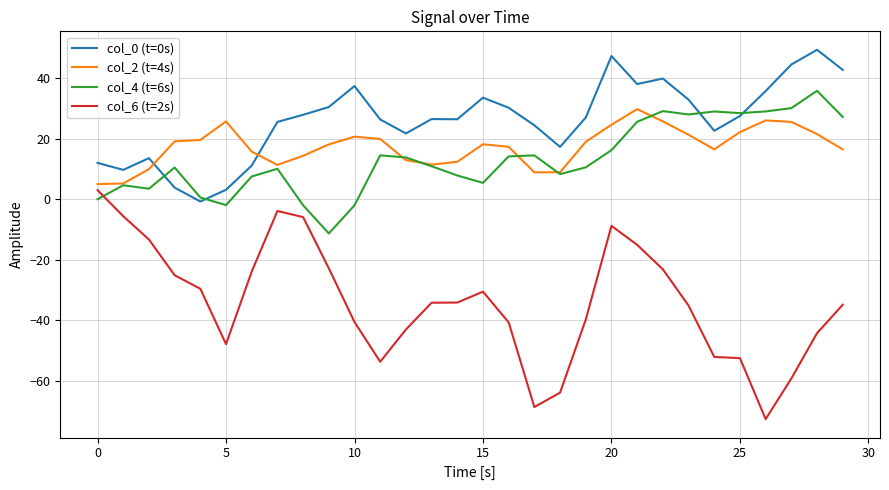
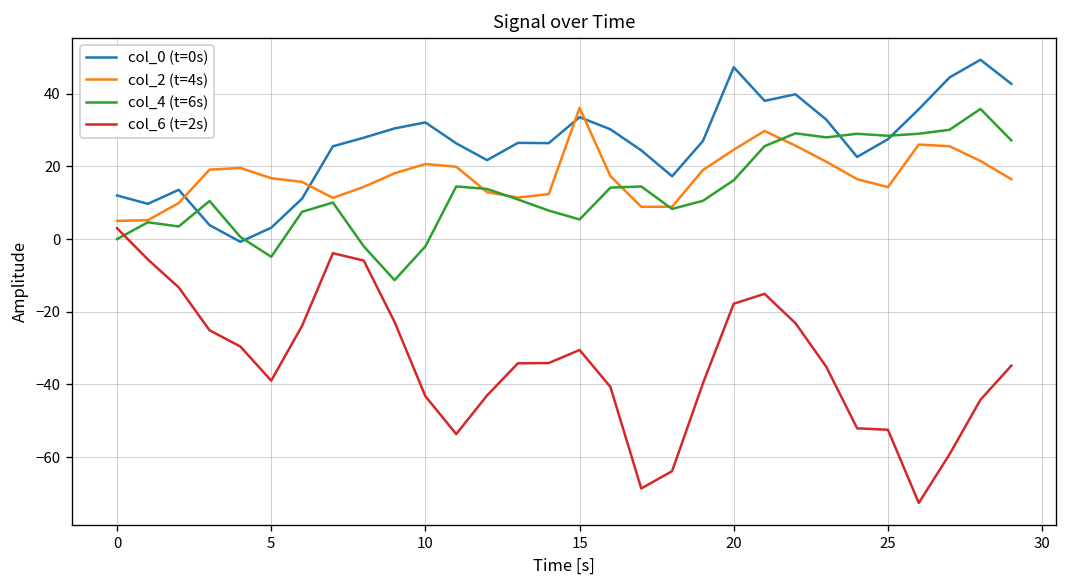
col_2 (t=4s), 5: 26 -> 17
col_4 (t=6s), 5: -2 -> -5
col_6 (t=2s), 5: -48 -> -39
col_0 (t=0s), 10: 37 -> 32
col_6 (t=2s), 10: -41 -> -43
col_2 (t=4s), 15: 18 -> 36
col_6 (t=2s), 20: -9 -> -18
col_2 (t=4s), 25: 22 -> 14
